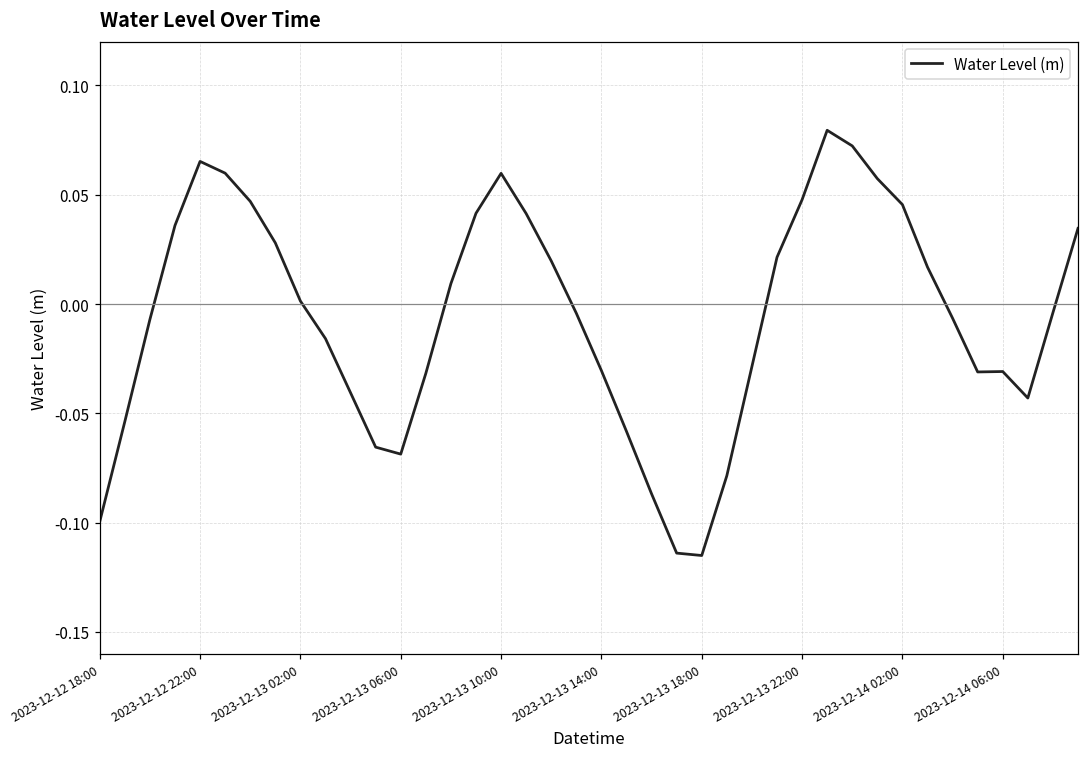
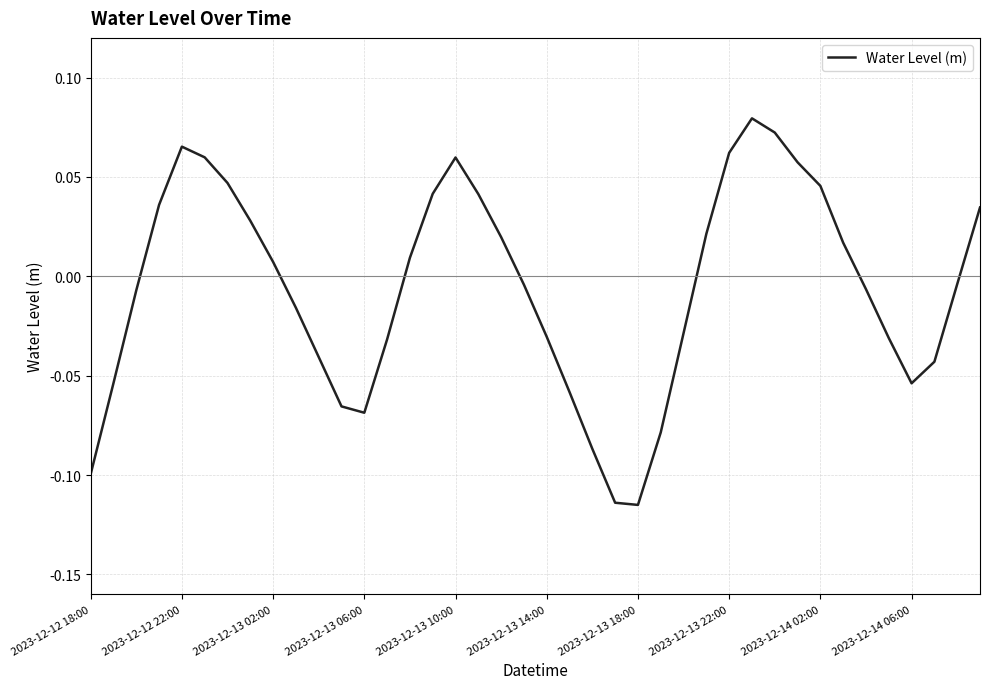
2023-12-13 02:00: 0.001 -> 0.007
2023-12-13 22:00: 0.048 -> 0.062
2023-12-14 06:00: -0.031 -> -0.054
